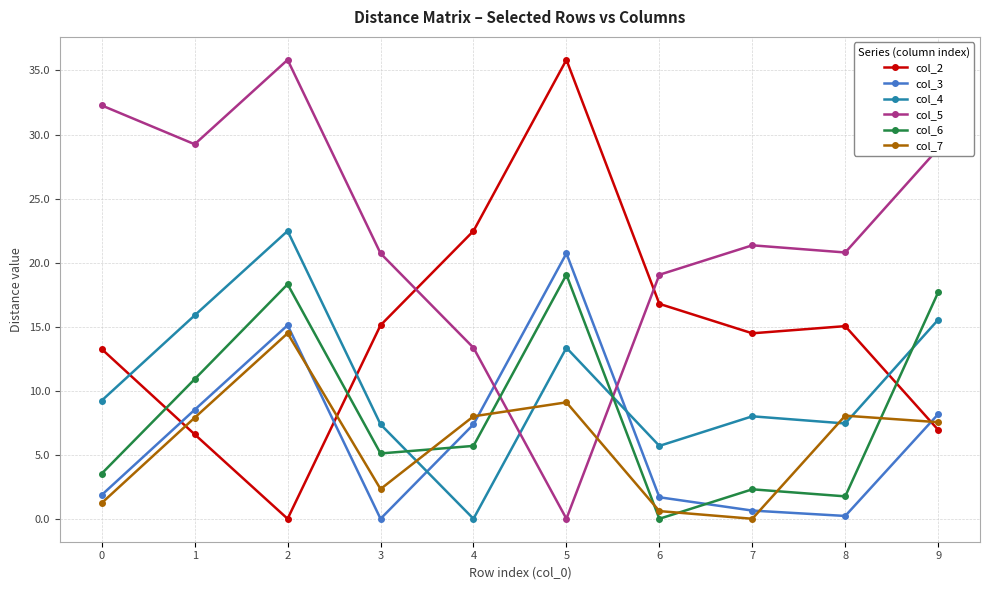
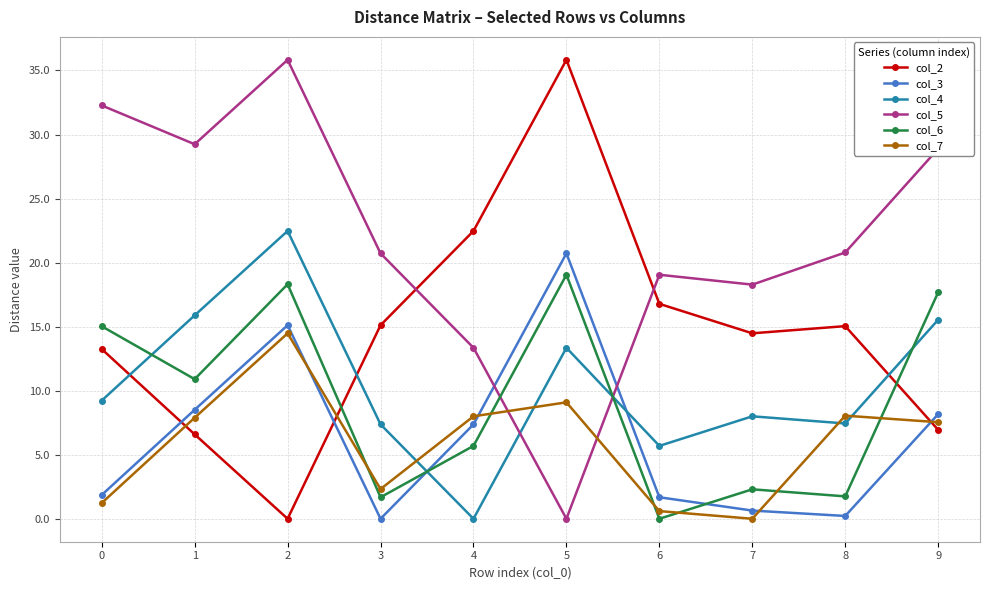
col_6, 0: 3.5 -> 15.0
col_6, 3: 5.1 -> 1.7
col_5, 7: 21.4 -> 18.3
